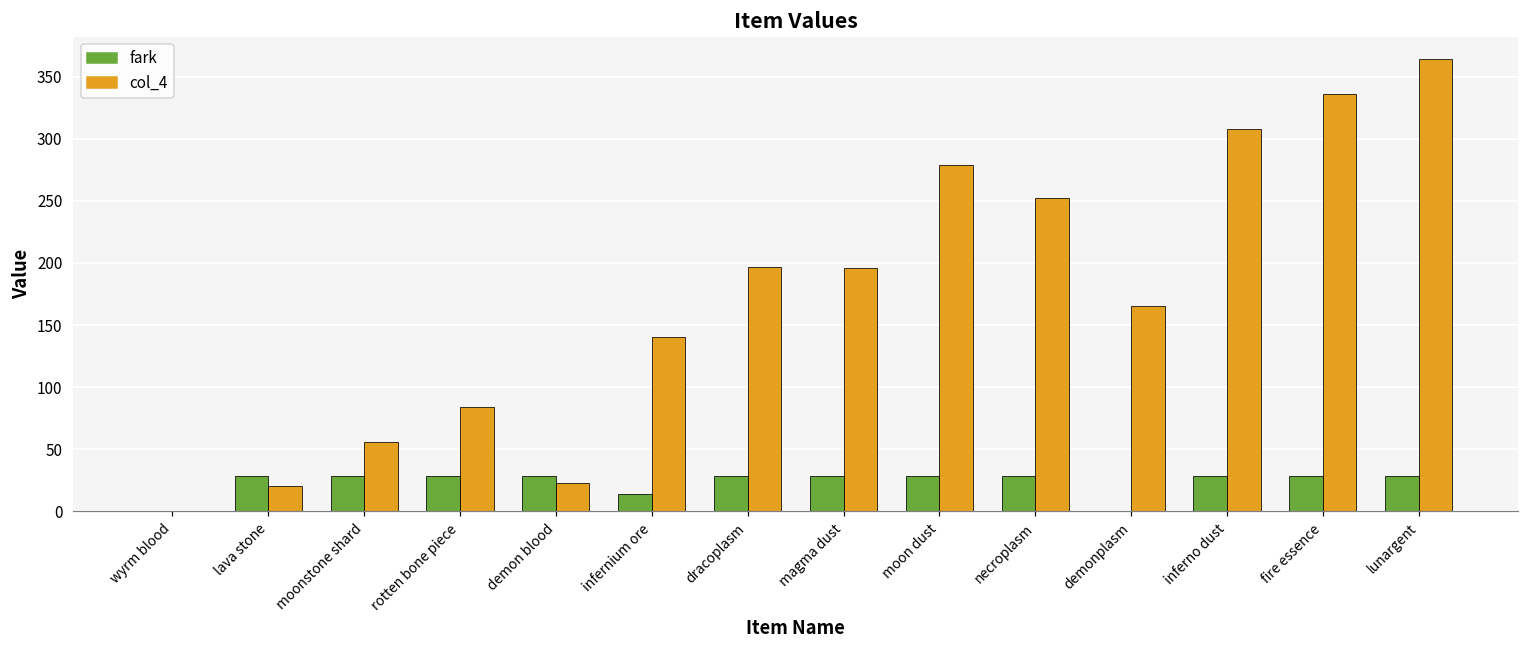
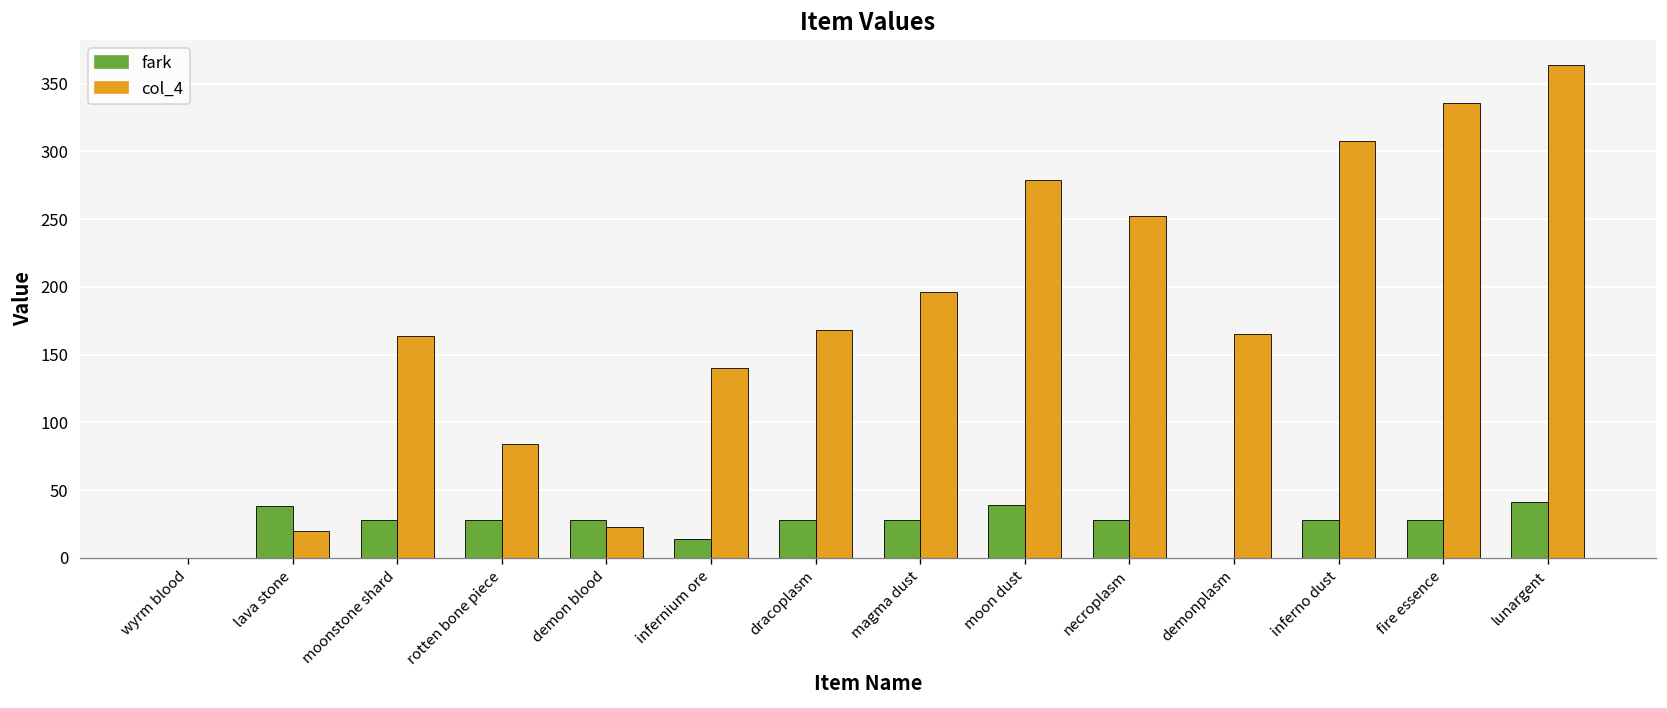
fark, lava stone: 28 -> 38
col_4, moonstone shard: 56 -> 164
col_4, dracoplasm: 197 -> 168
fark, moon dust: 28 -> 39
fark, lunargent: 28 -> 41
